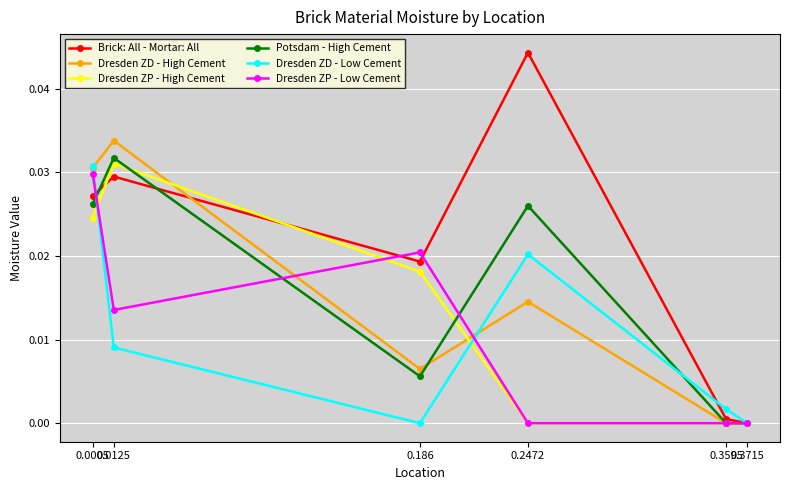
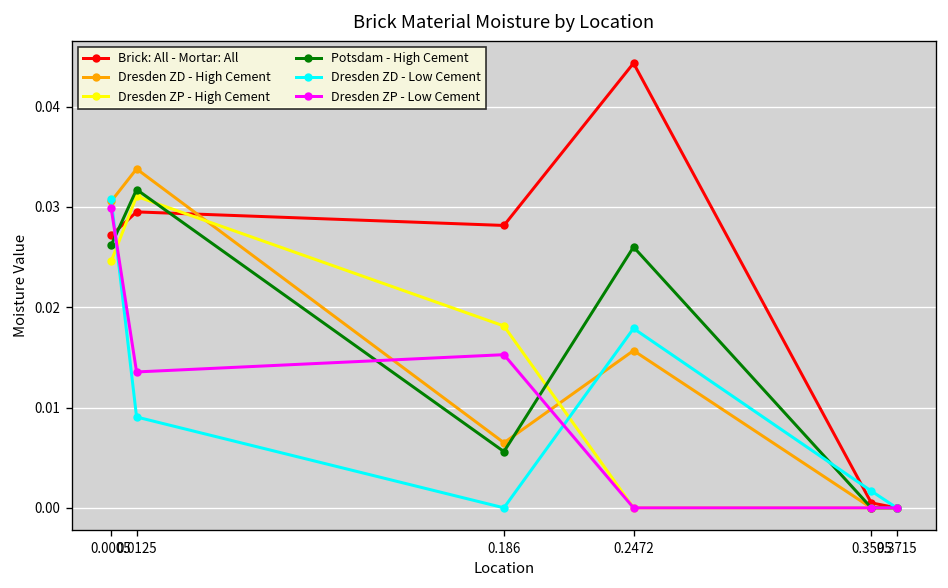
Brick: All - Mortar: All, 0.186: 0.019 -> 0.028
Dresden ZP - Low Cement, 0.186: 0.020 -> 0.015
Dresden ZD - High Cement, 0.2472: 0.015 -> 0.016
Dresden ZD - Low Cement, 0.2472: 0.020 -> 0.018
